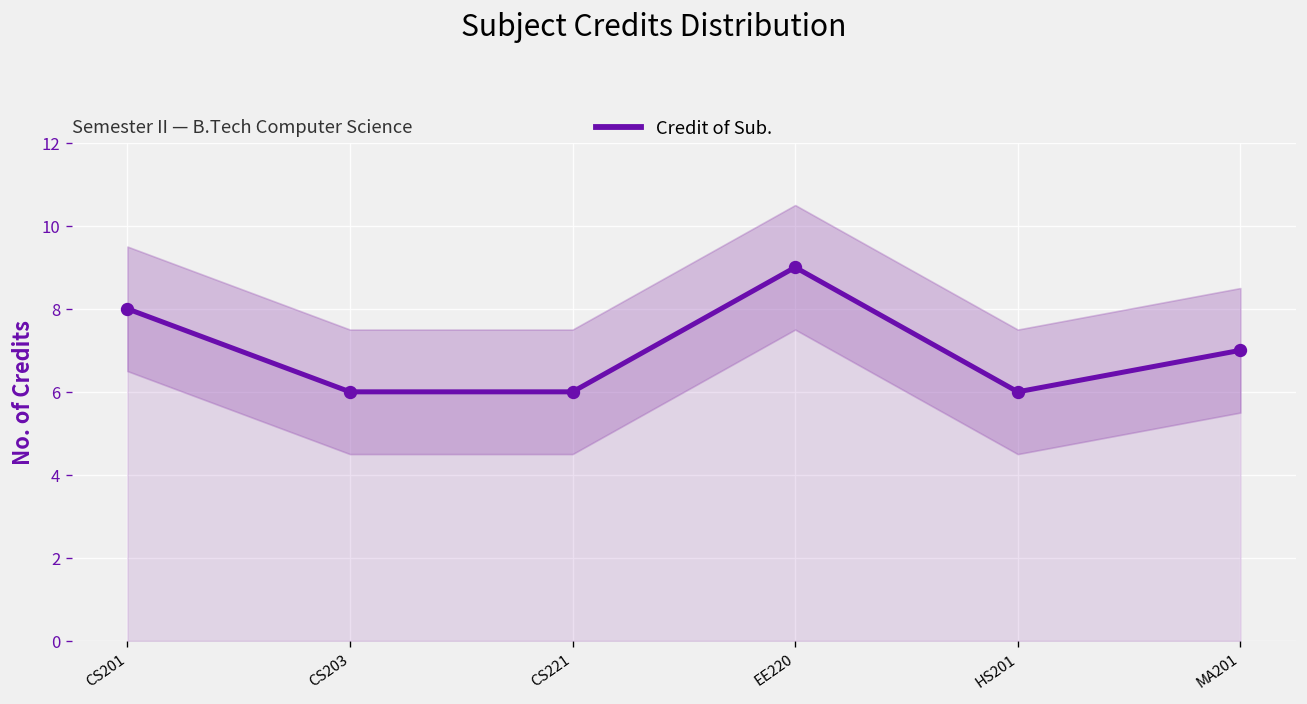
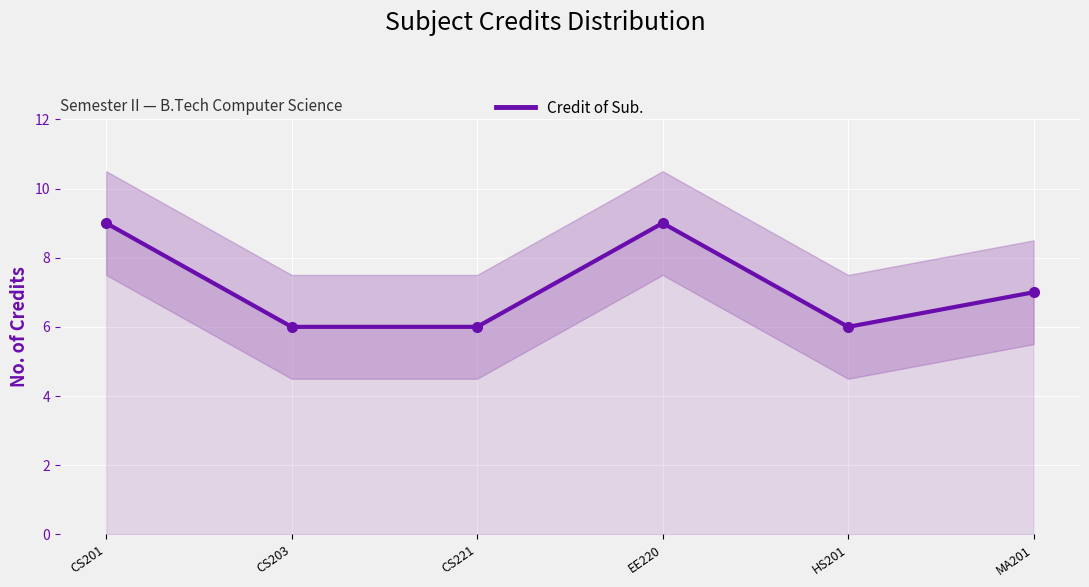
Credit of Sub., CS201: 8 -> 9
